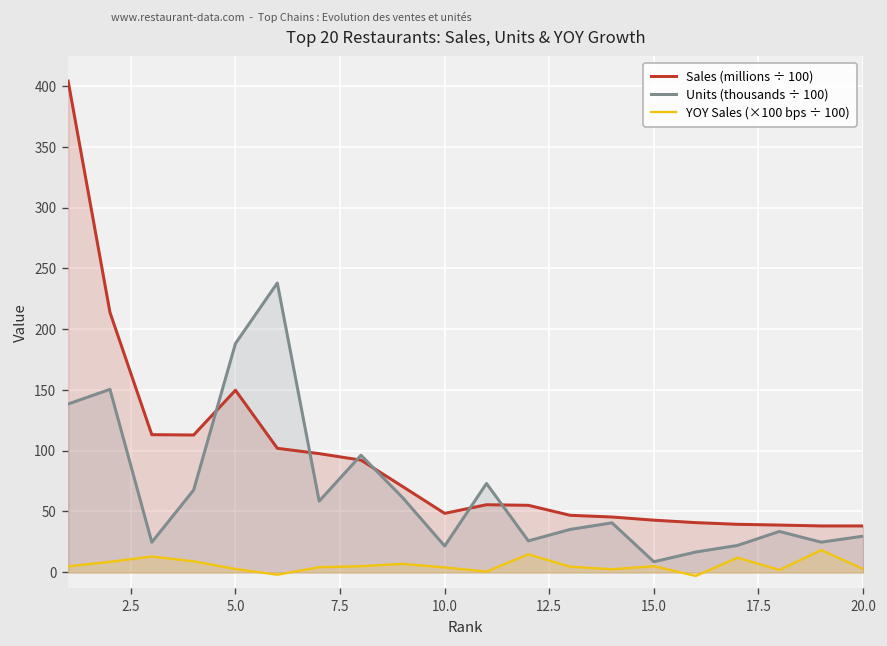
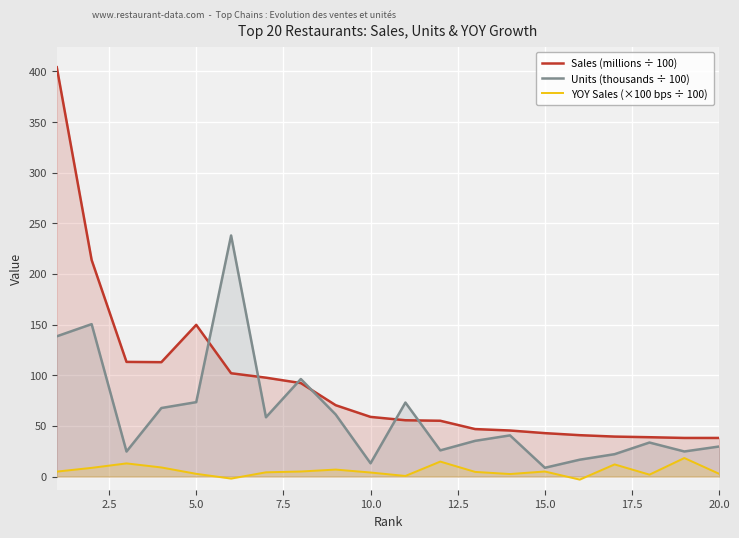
Units (thousands ÷ 100), 5.0: 188 -> 73
Sales (millions ÷ 100), 10.0: 48 -> 59
Units (thousands ÷ 100), 10.0: 22 -> 13
